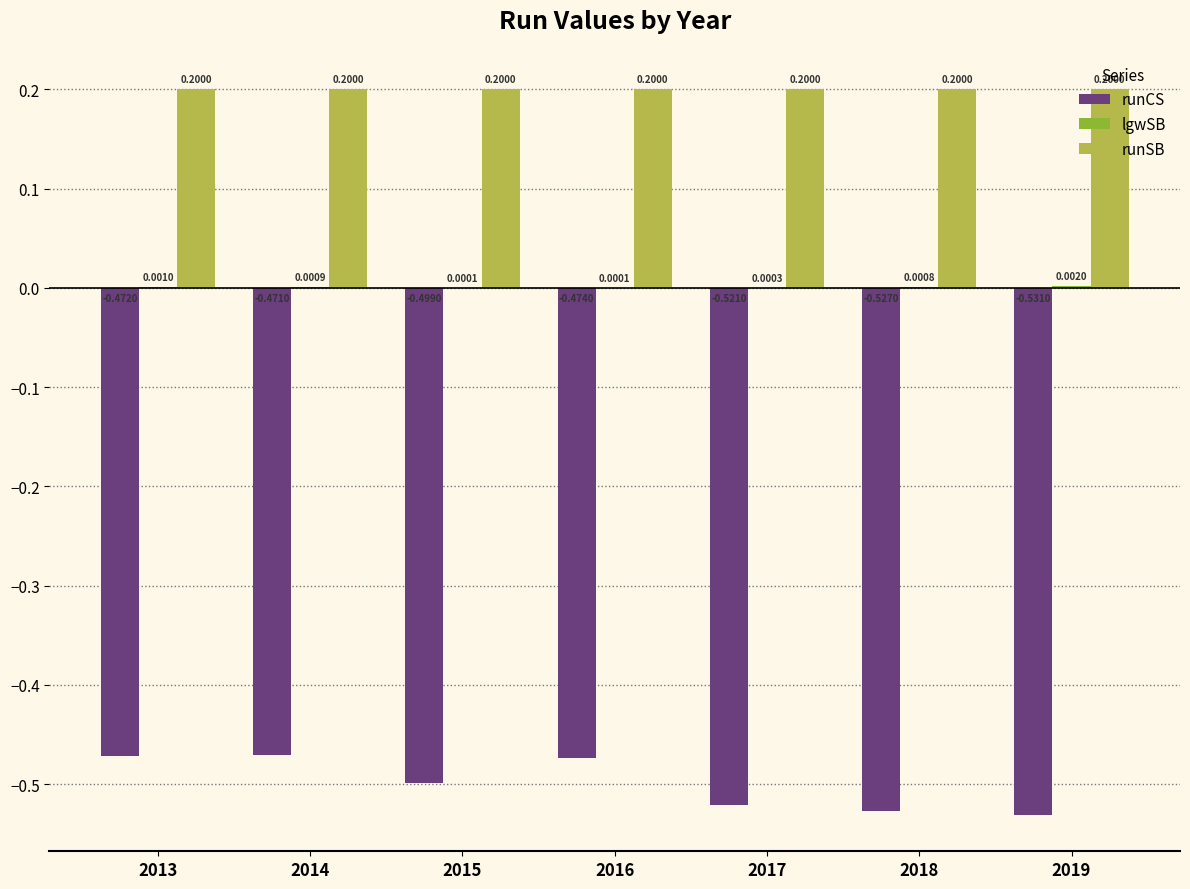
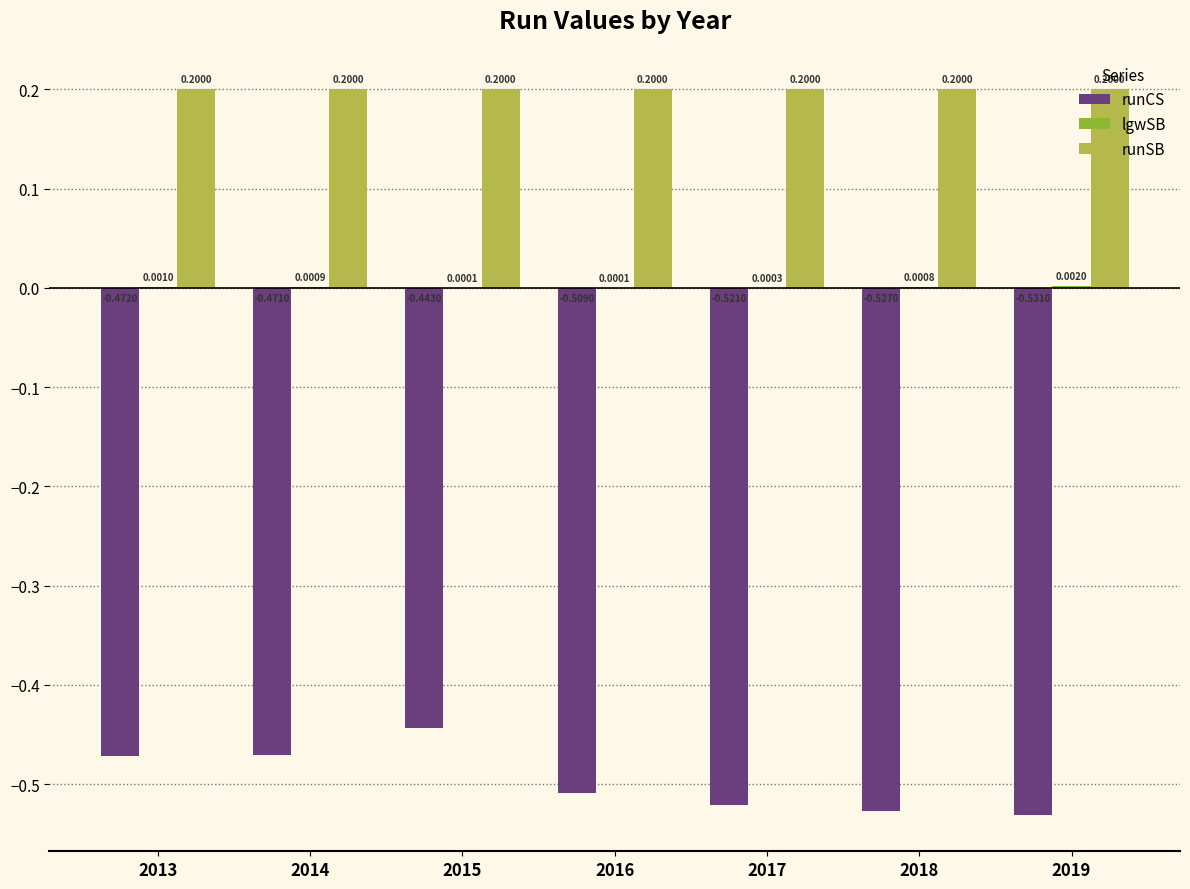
runCS, 2015: -0.4990 -> -0.4430
runCS, 2016: -0.4740 -> -0.5090
